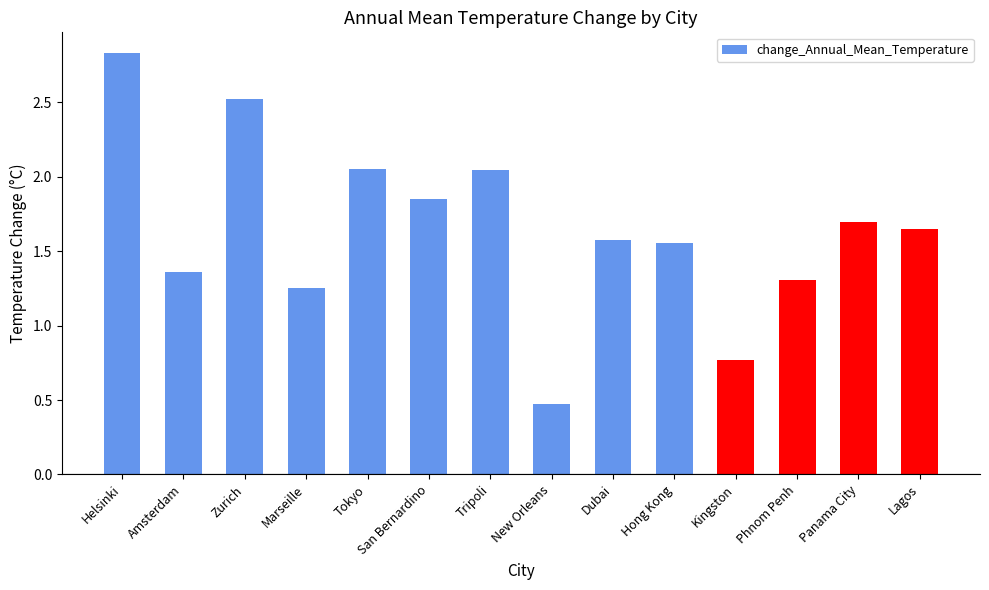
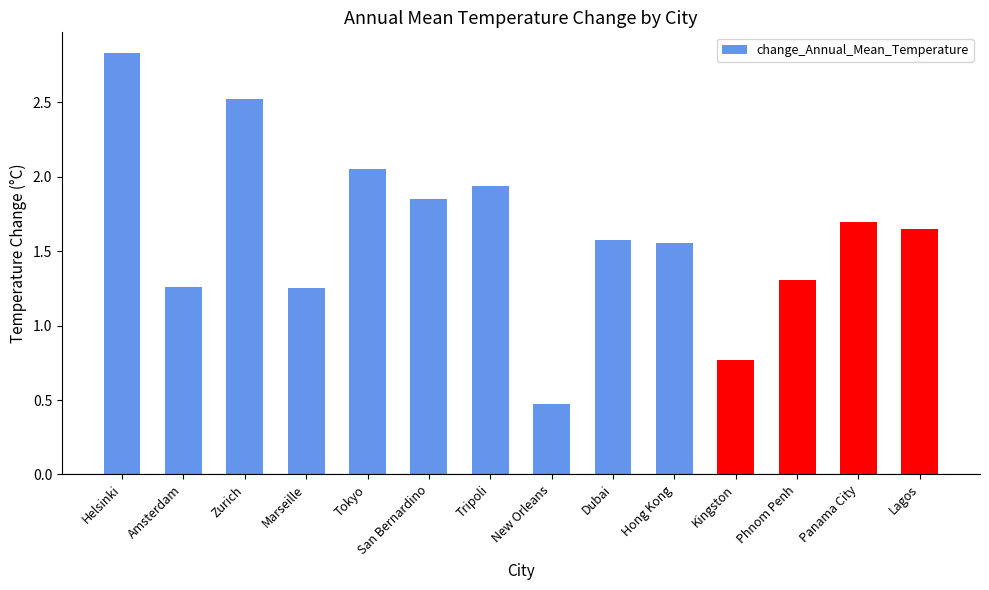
Amsterdam: 1.36 -> 1.26
Tripoli: 2.04 -> 1.94
